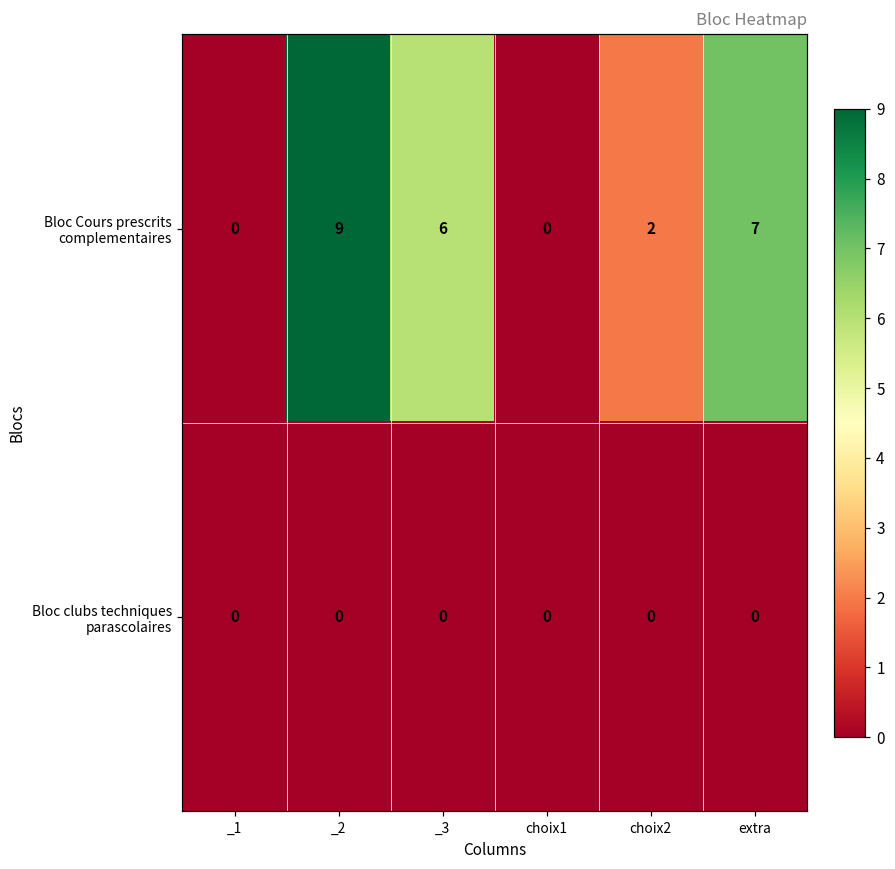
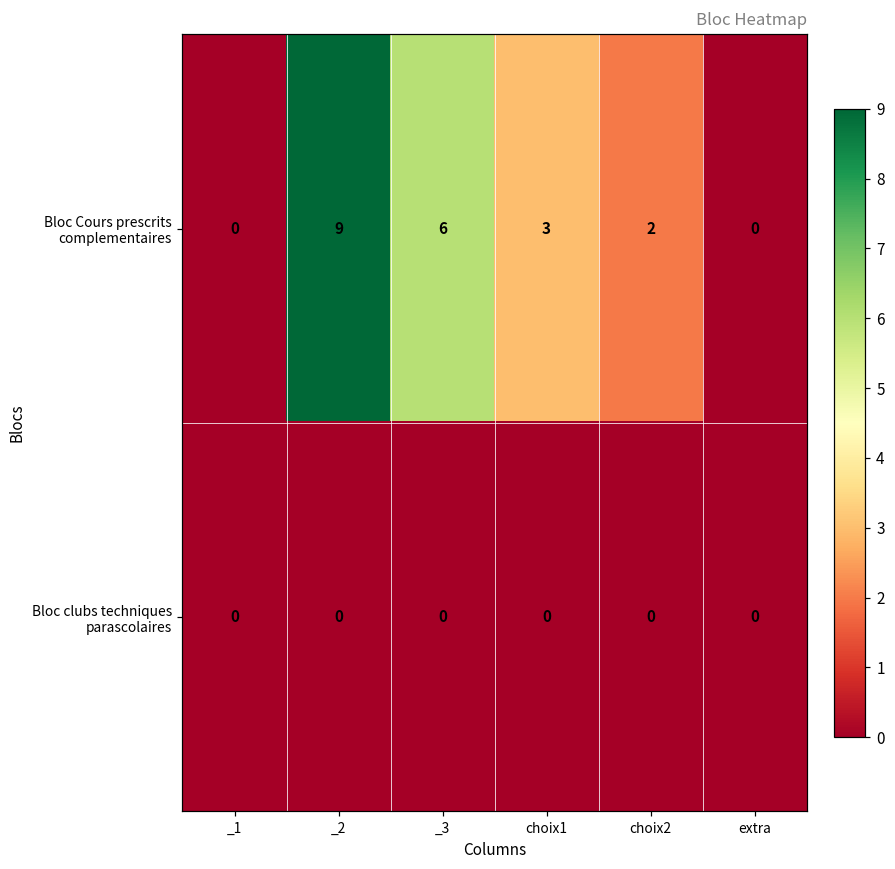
Bloc Cours prescrits complementaires, choix1: 0 -> 3
Bloc Cours prescrits complementaires, extra: 7 -> 0
